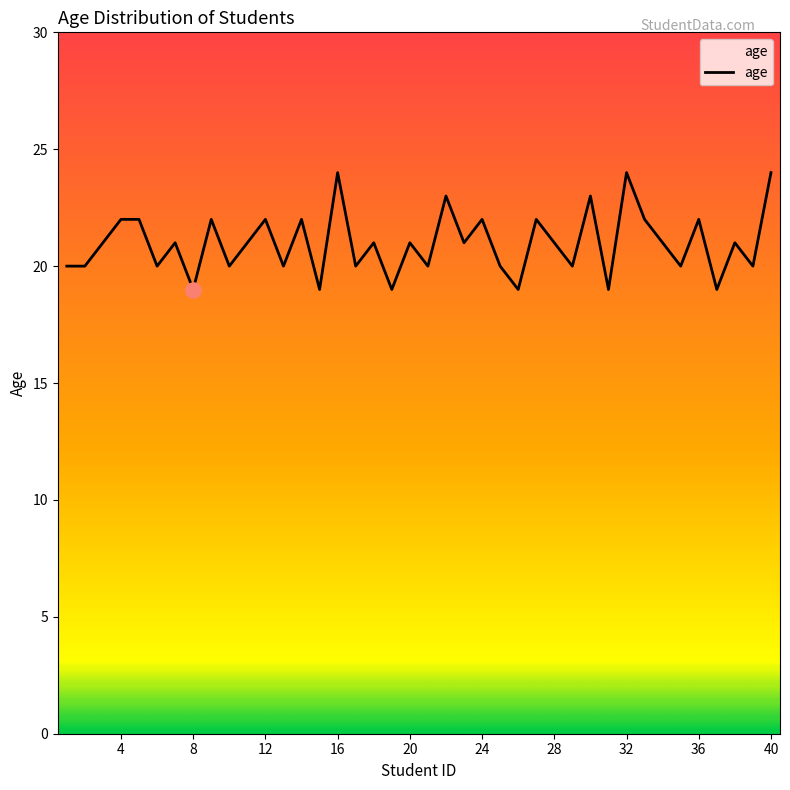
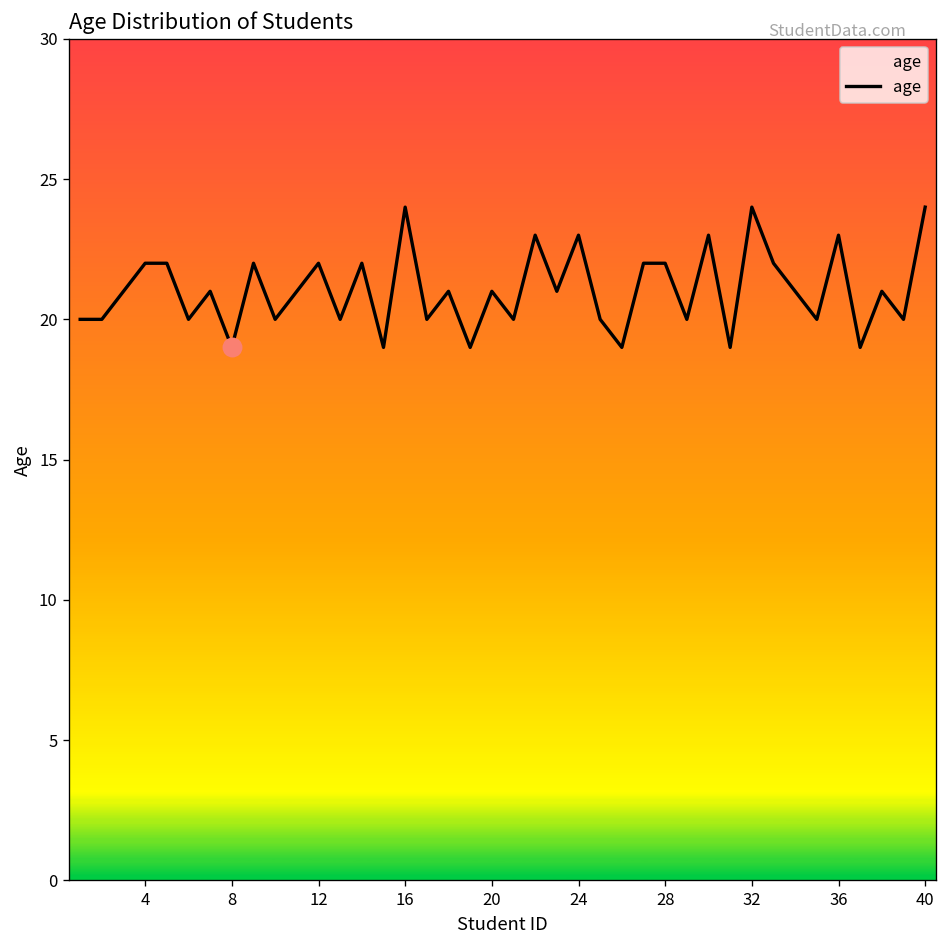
age, 24: 22 -> 23
age, 28: 21 -> 22
age, 36: 22 -> 23
